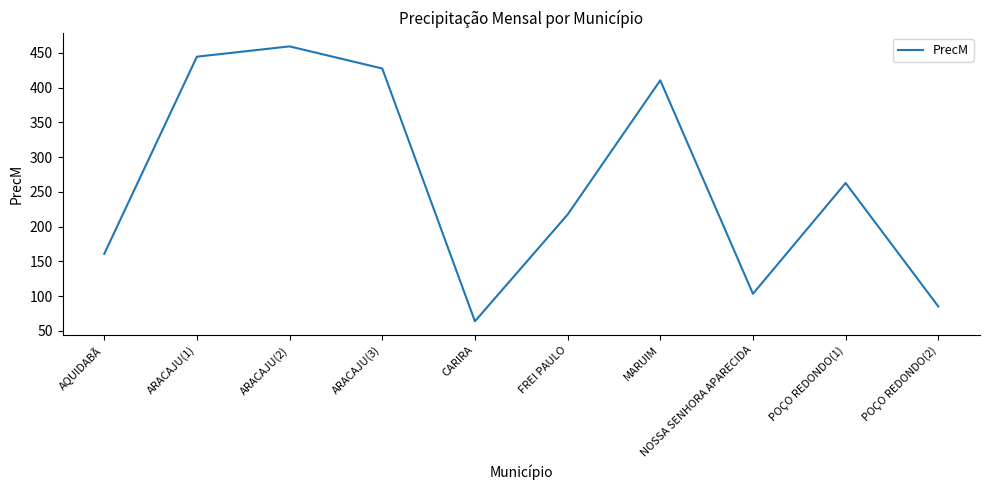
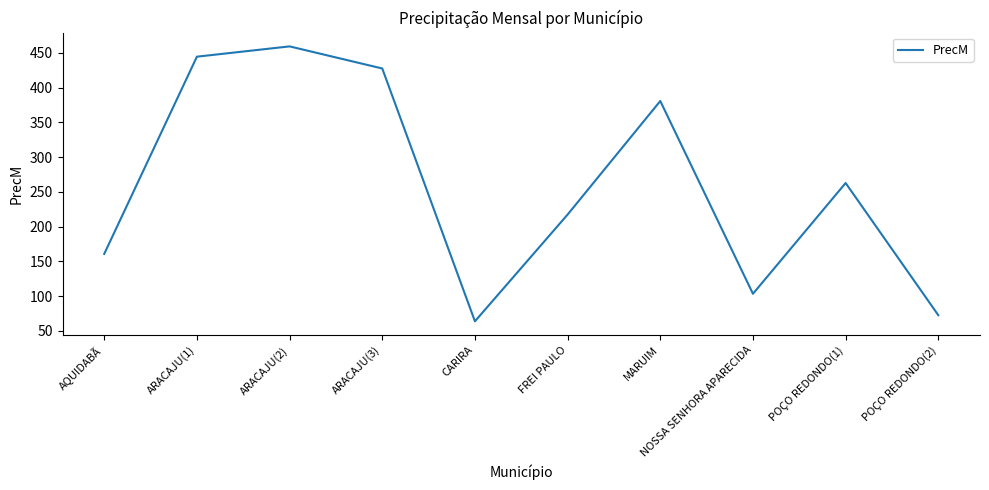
MARUIM: 410 -> 380
POÇO REDONDO(2): 90 -> 70
